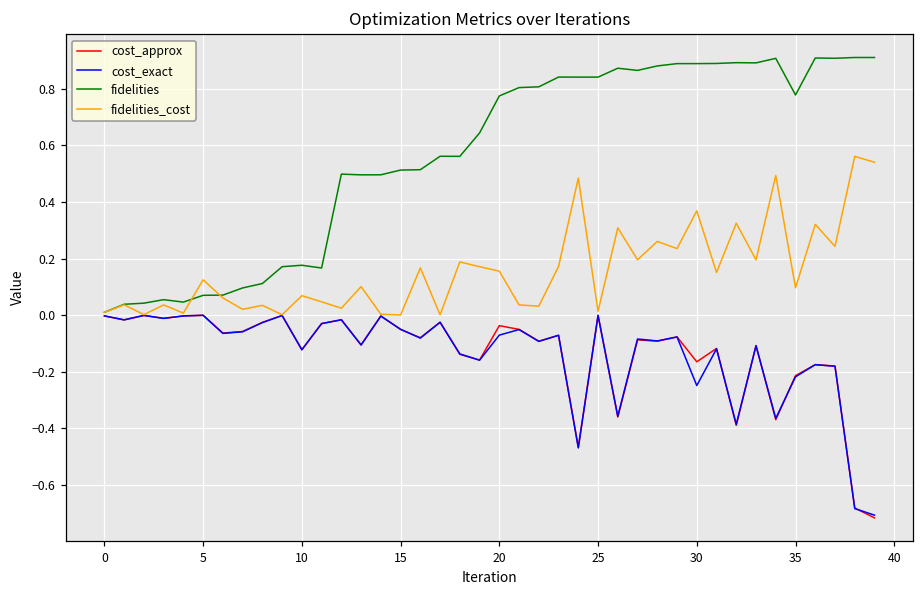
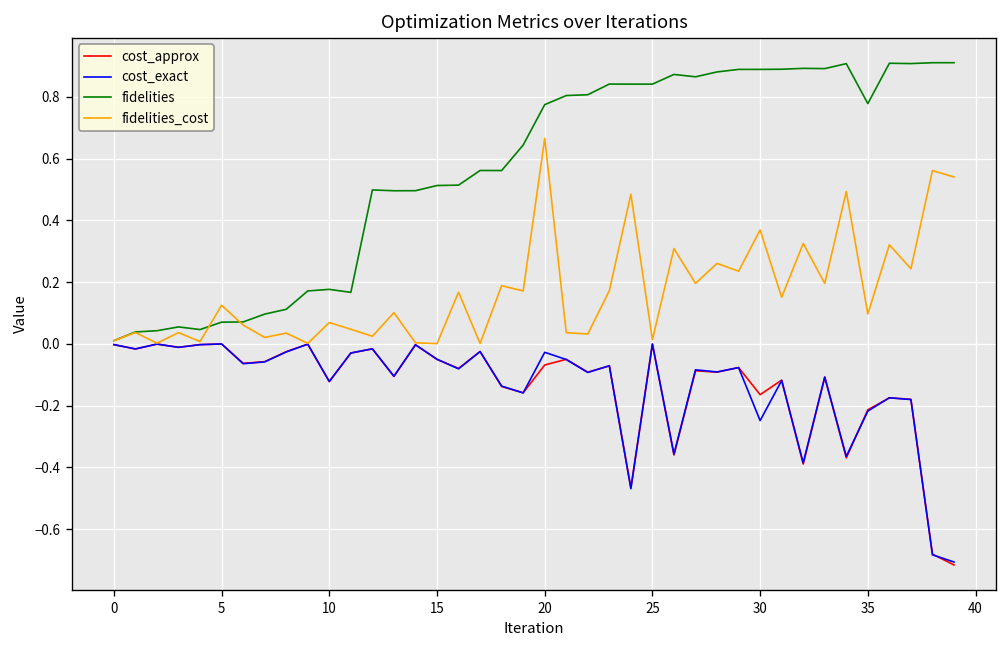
cost_approx, 20: -0.04 -> -0.07
cost_exact, 20: -0.07 -> -0.03
fidelities_cost, 20: 0.16 -> 0.67
